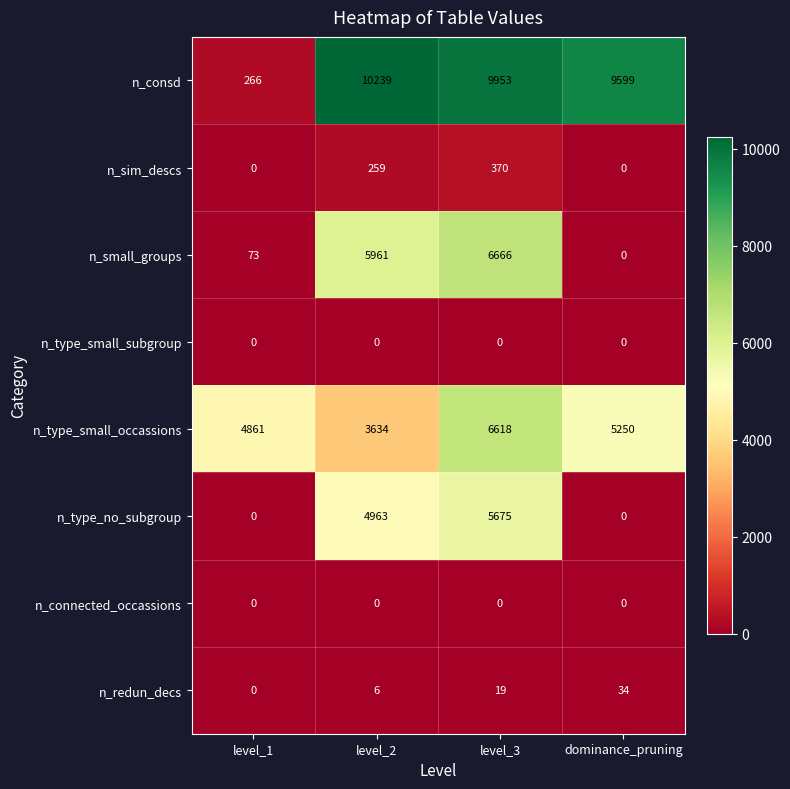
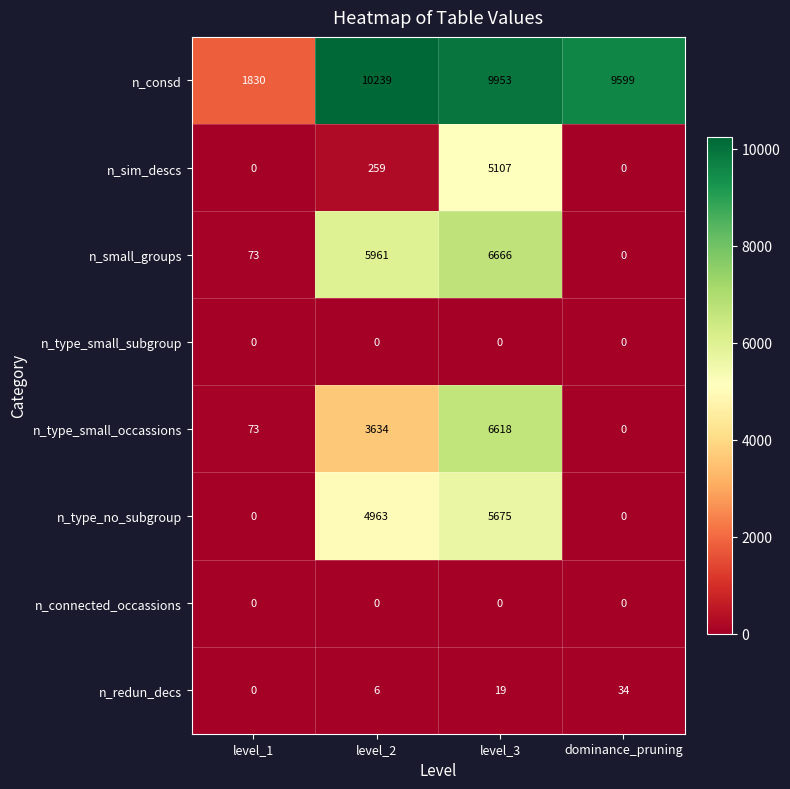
n_consd, level_1: 266 -> 1830
n_sim_descs, level_3: 370 -> 5107
n_type_small_occassions, level_1: 4861 -> 73
n_type_small_occassions, dominance_pruning: 5250 -> 0
